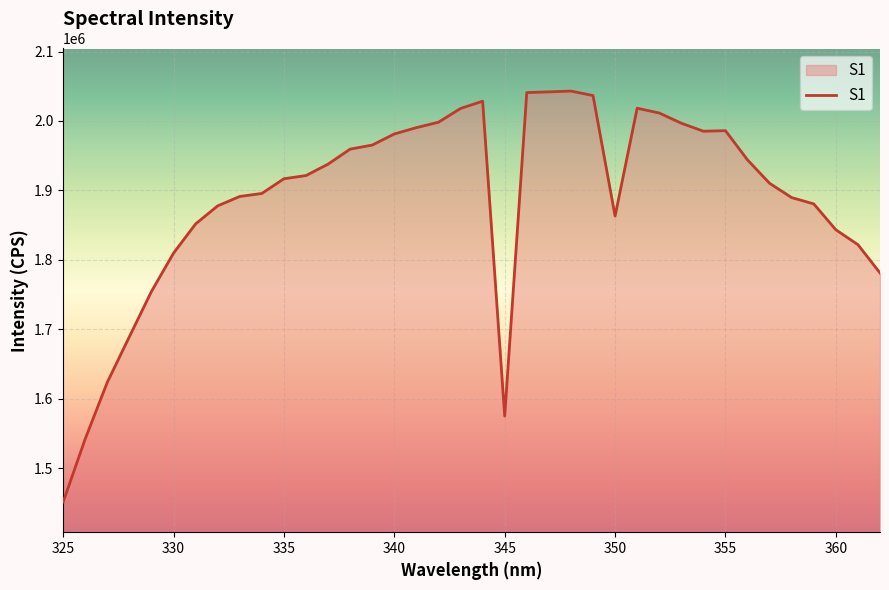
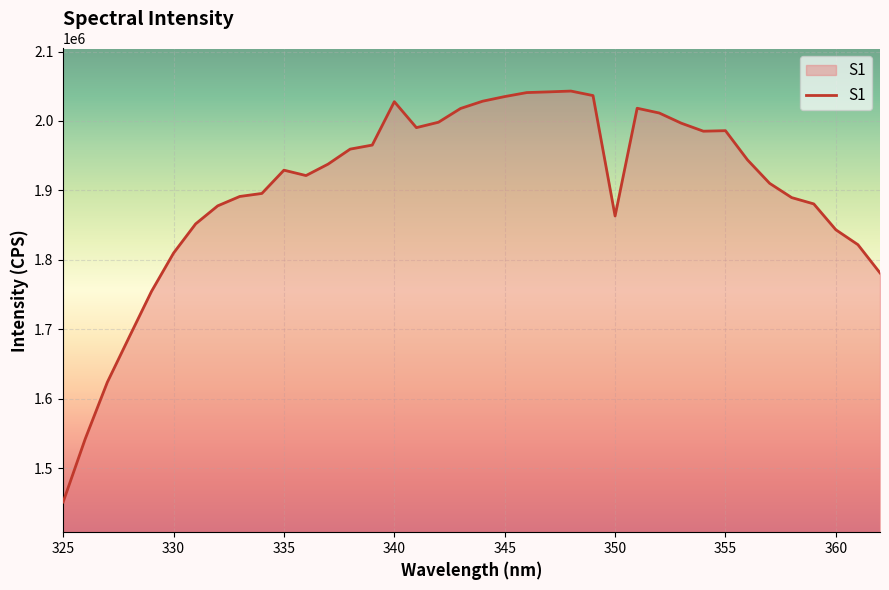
335: 1920000 -> 1930000
340: 1980000 -> 2030000
345: 1580000 -> 2040000
